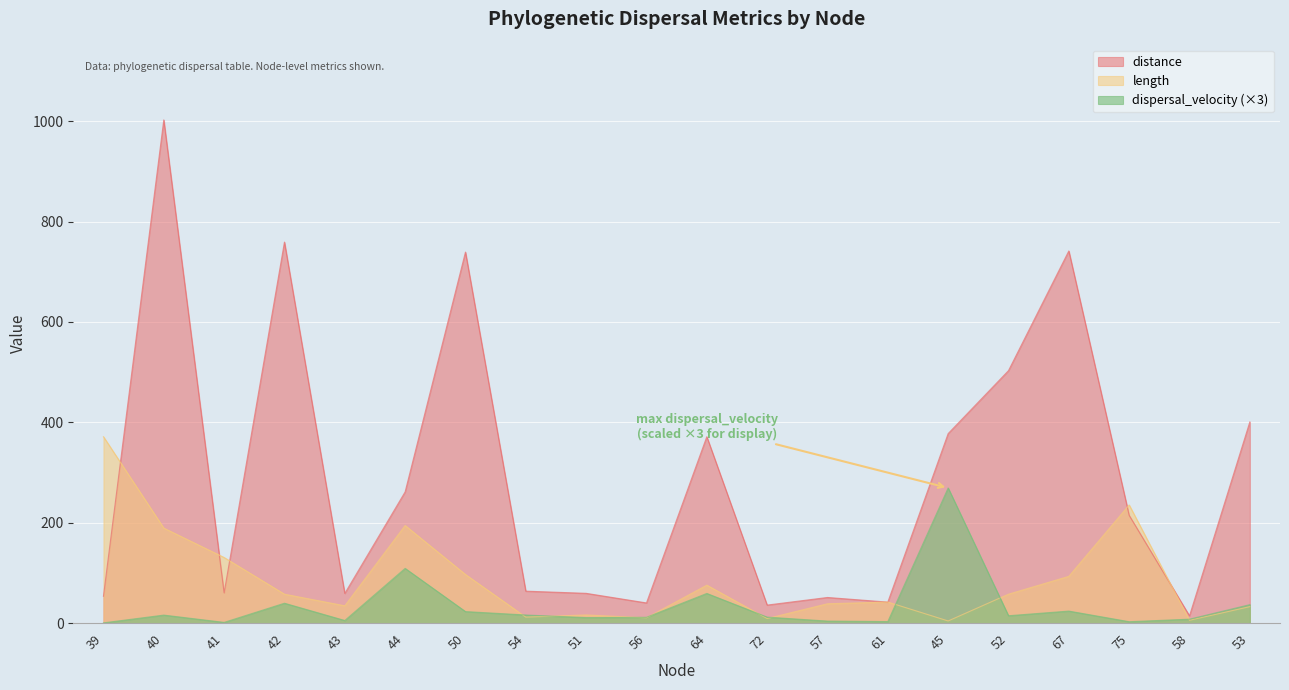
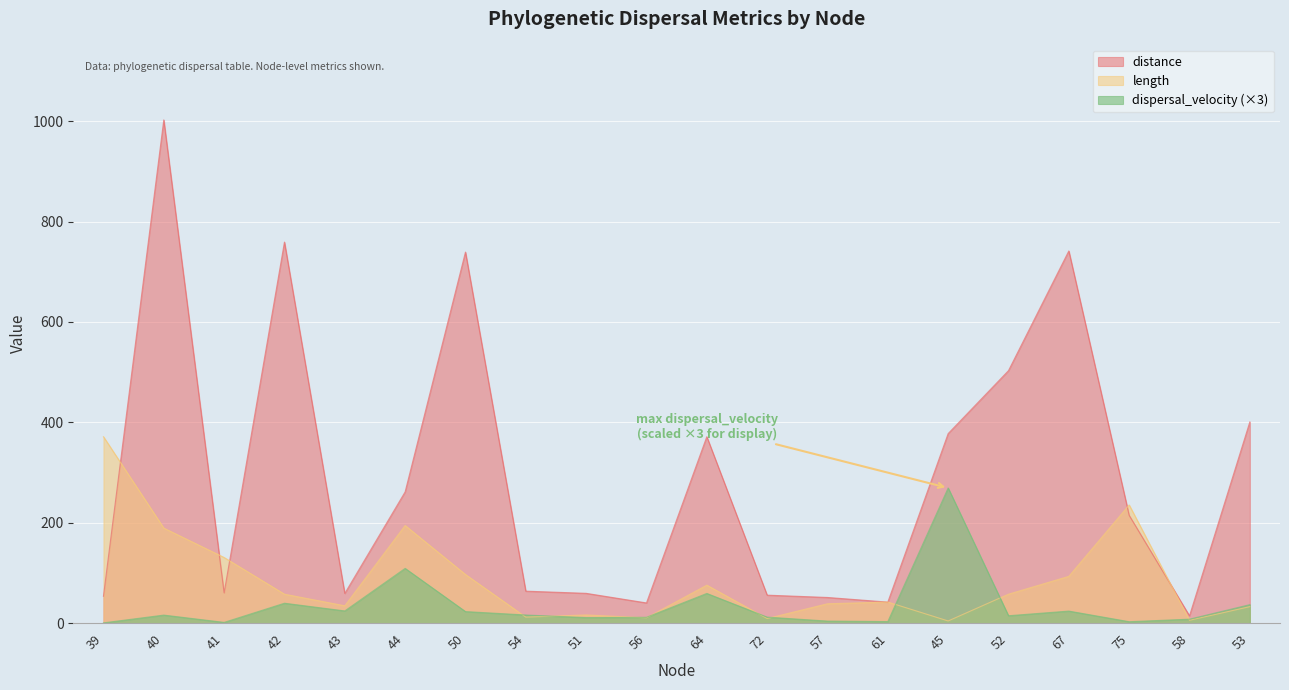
dispersal_velocity (×3), 43: 10 -> 20
distance, 72: 40 -> 60
